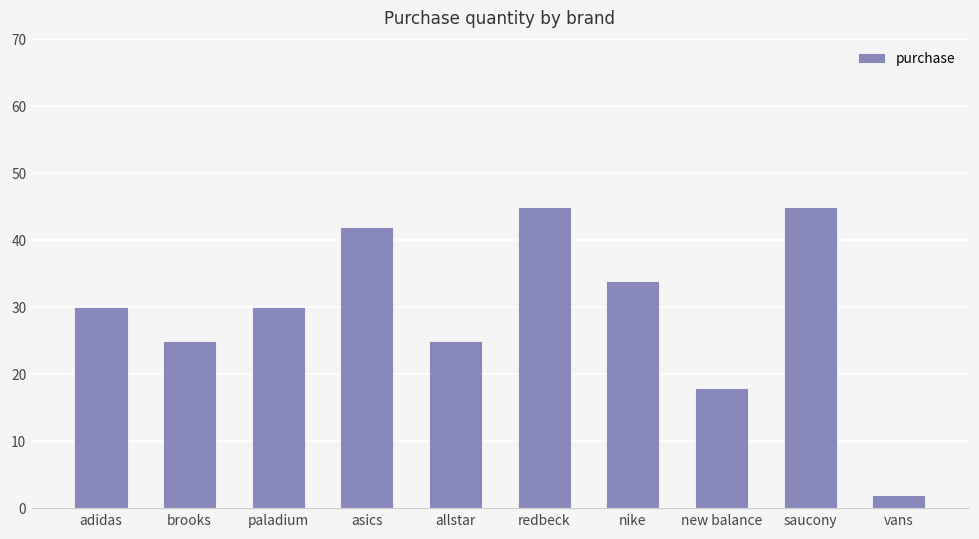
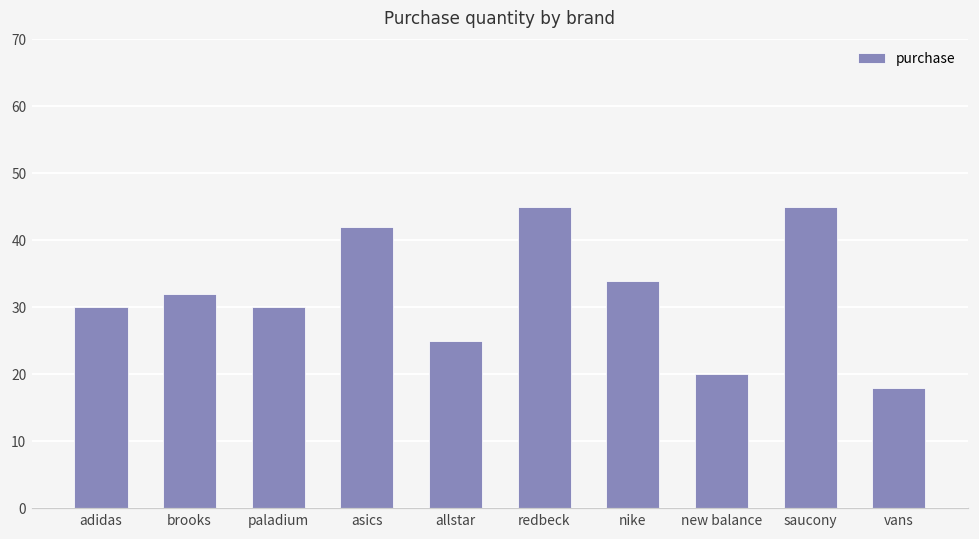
brooks: 25 -> 32
new balance: 18 -> 20
vans: 2 -> 18
